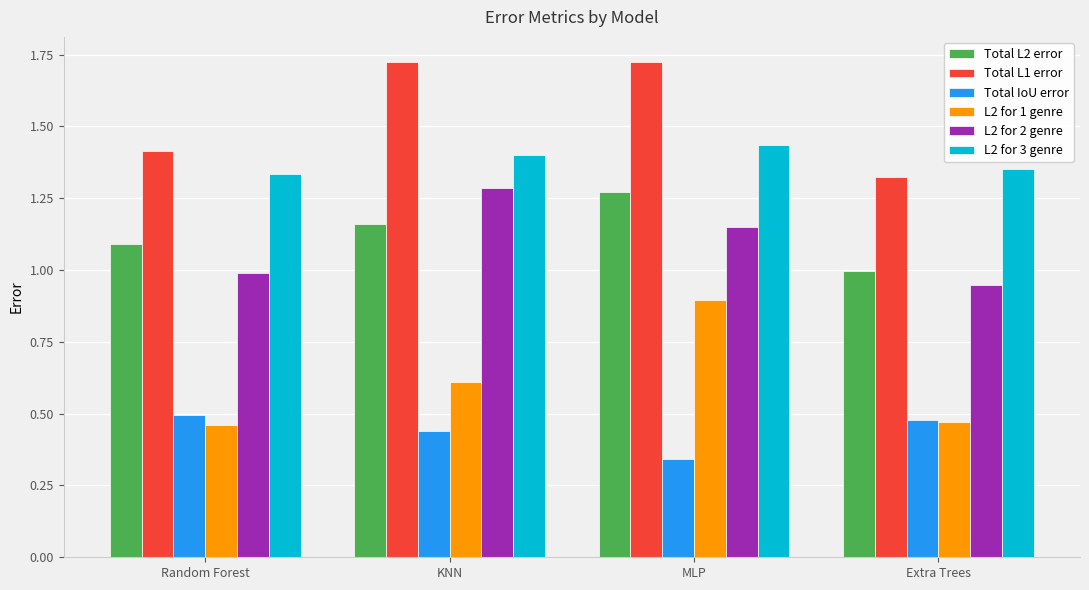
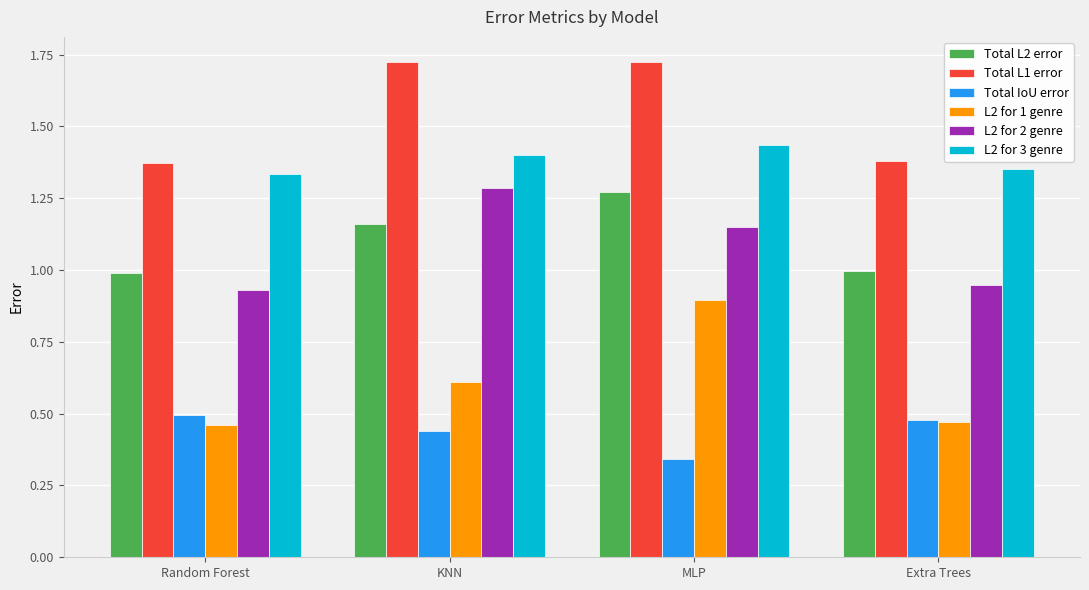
Total L2 error, Random Forest: 1.09 -> 0.99
Total L1 error, Random Forest: 1.42 -> 1.37
L2 for 2 genre, Random Forest: 0.99 -> 0.93
Total L1 error, Extra Trees: 1.32 -> 1.38
